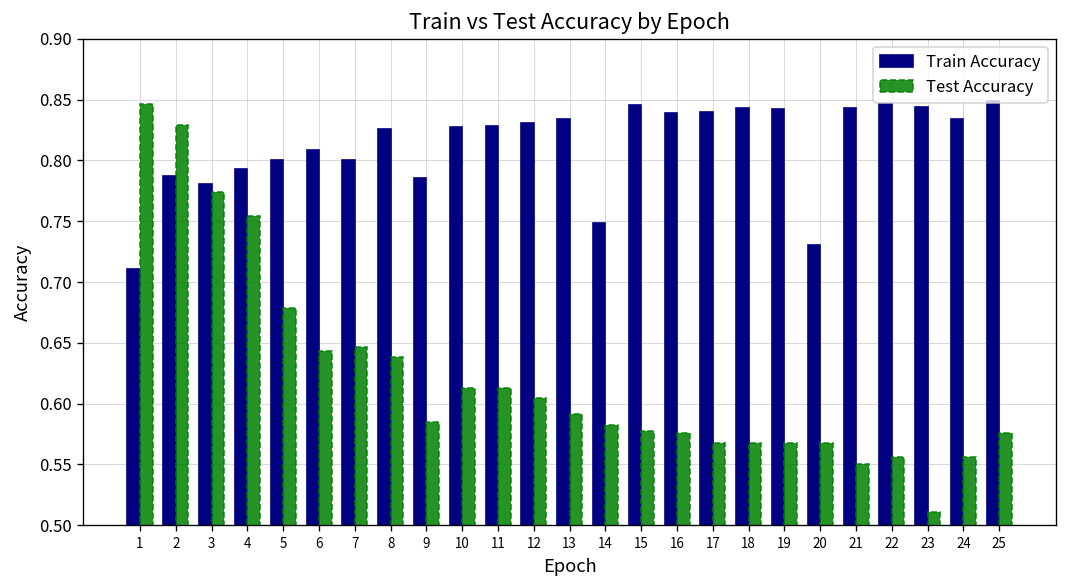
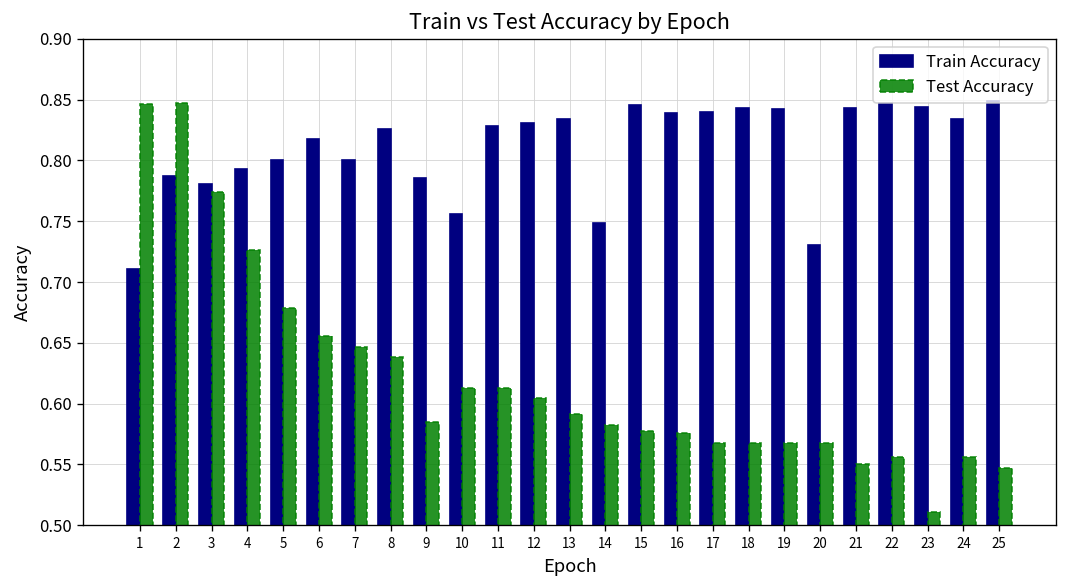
Test Accuracy, 2: 0.829 -> 0.847
Test Accuracy, 4: 0.755 -> 0.726
Train Accuracy, 6: 0.809 -> 0.818
Test Accuracy, 6: 0.643 -> 0.655
Train Accuracy, 10: 0.828 -> 0.756
Test Accuracy, 25: 0.576 -> 0.547
